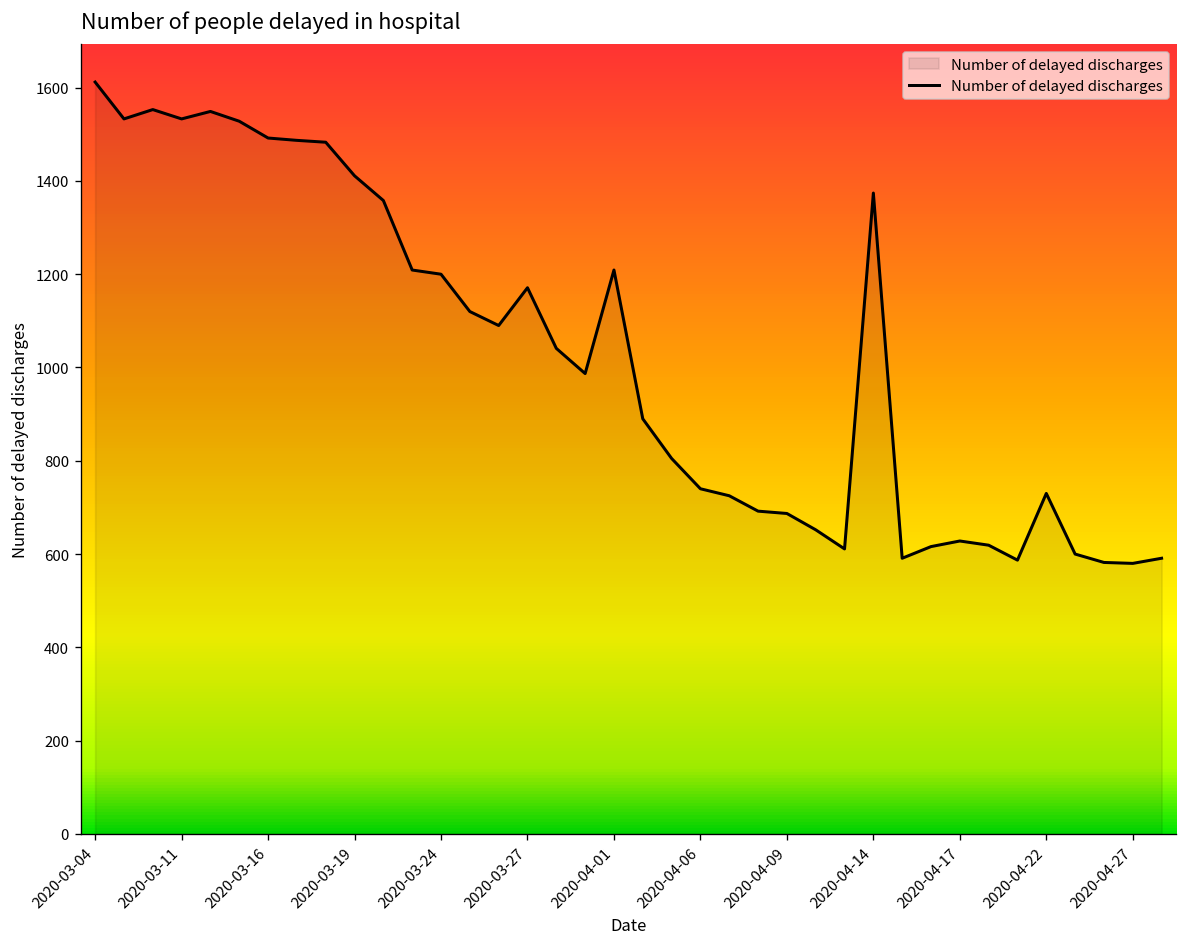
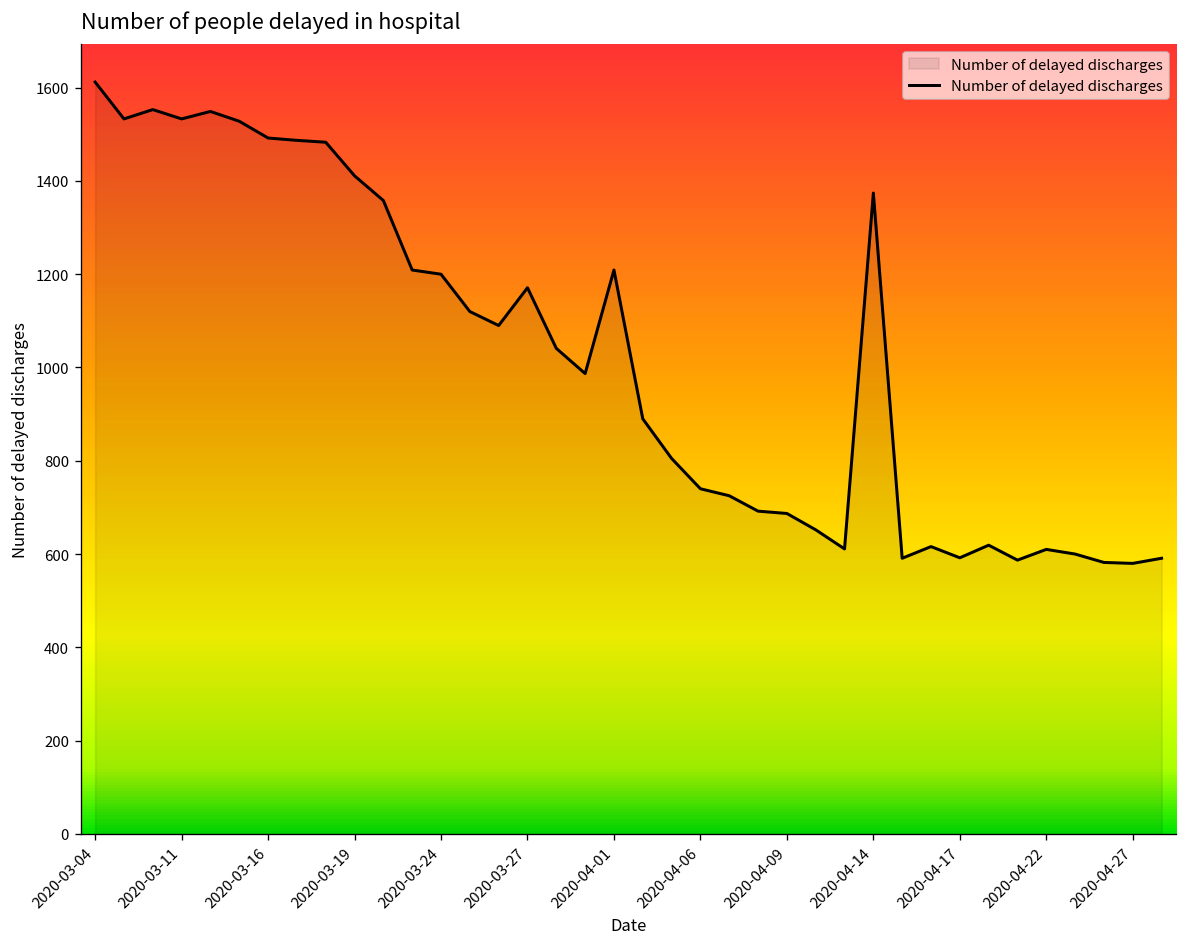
2020-04-17: 630 -> 590
2020-04-22: 730 -> 610
